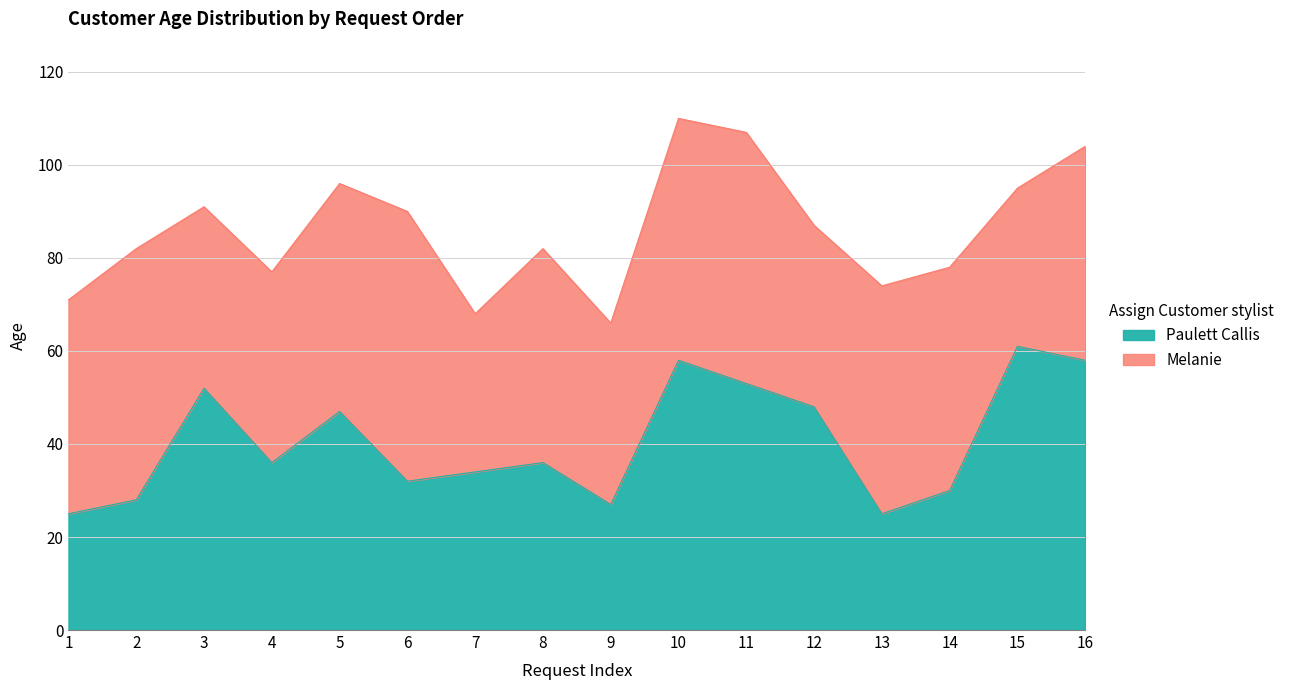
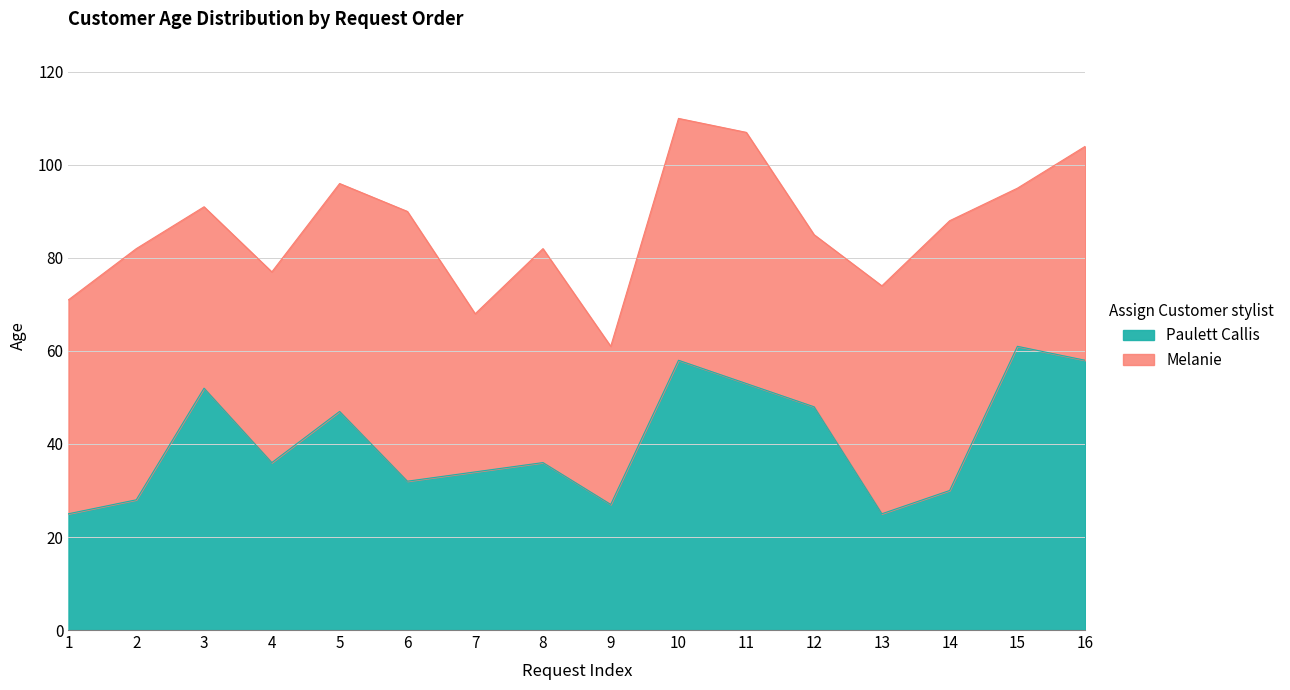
Melanie, 9: 39 -> 34
Melanie, 12: 39 -> 37
Melanie, 14: 48 -> 58
